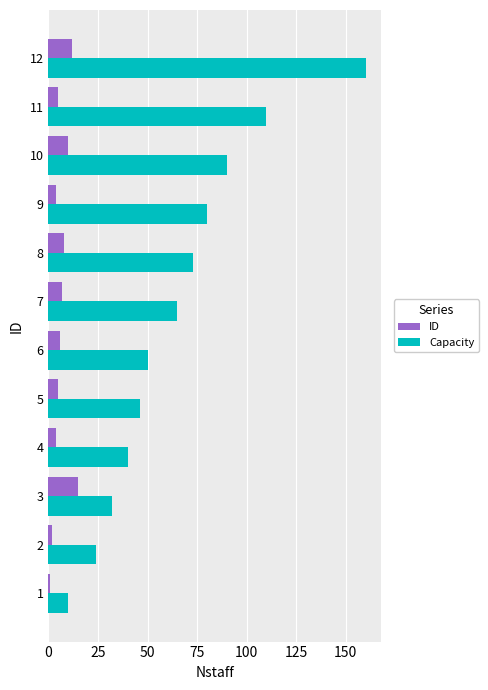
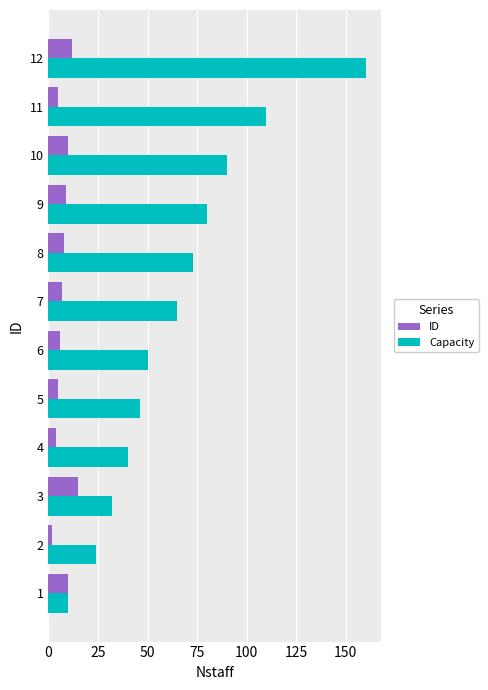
ID, 9: 4 -> 9
ID, 1: 1 -> 10
